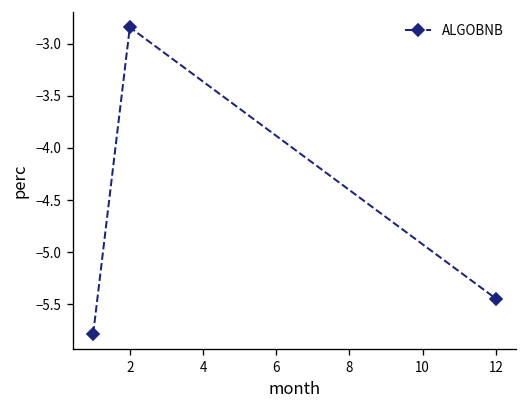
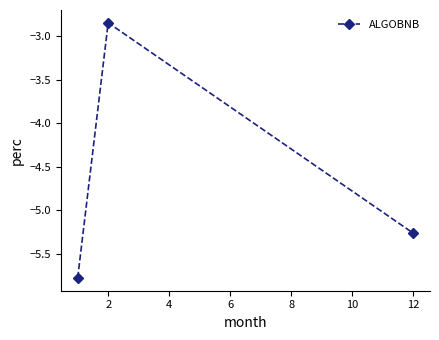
12: -5.4 -> -5.3
